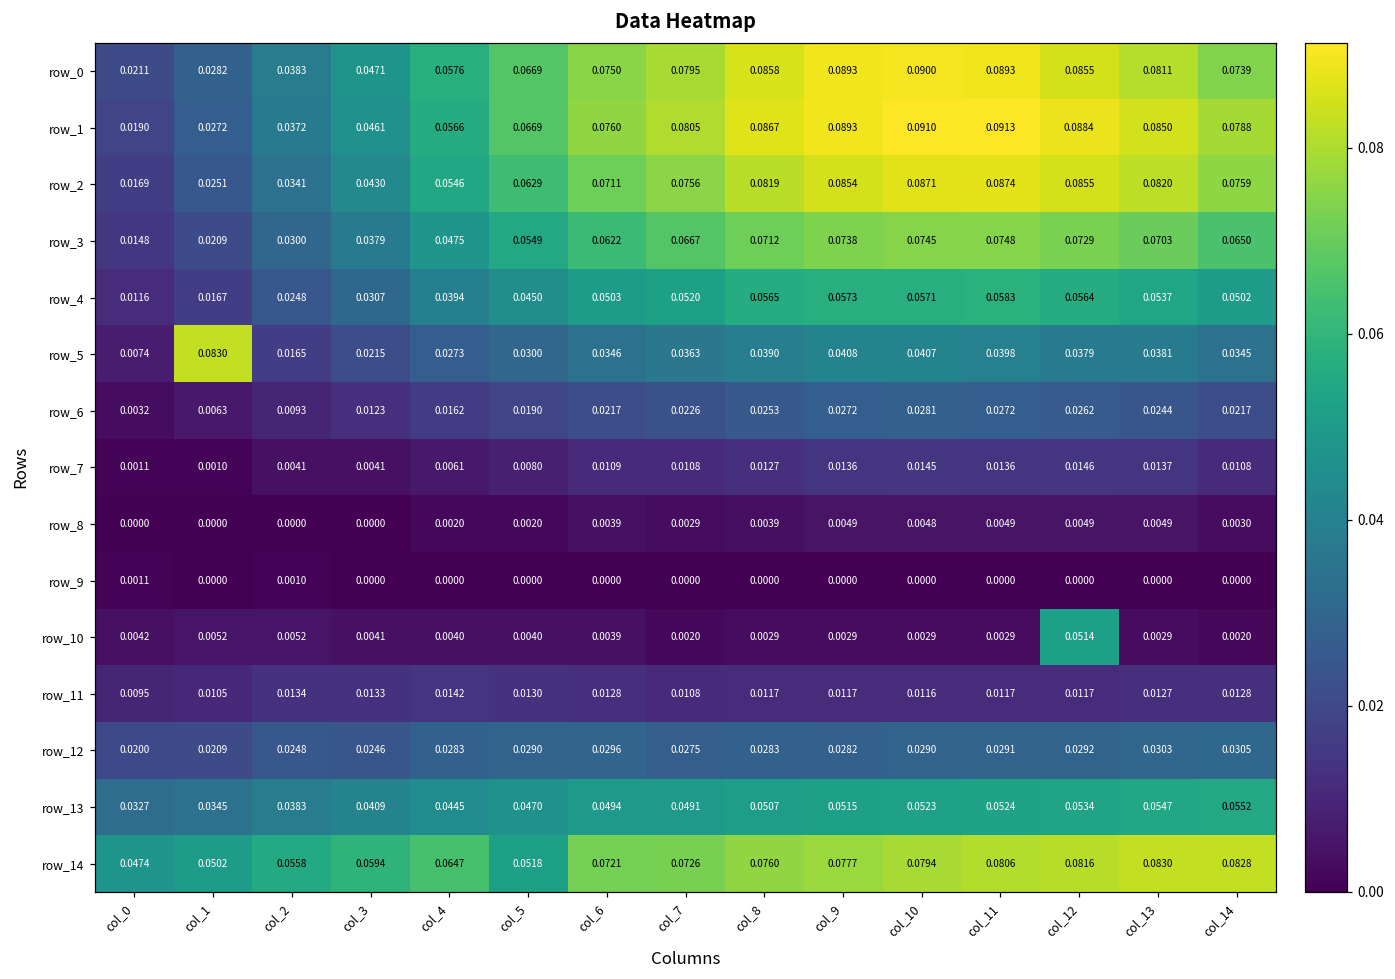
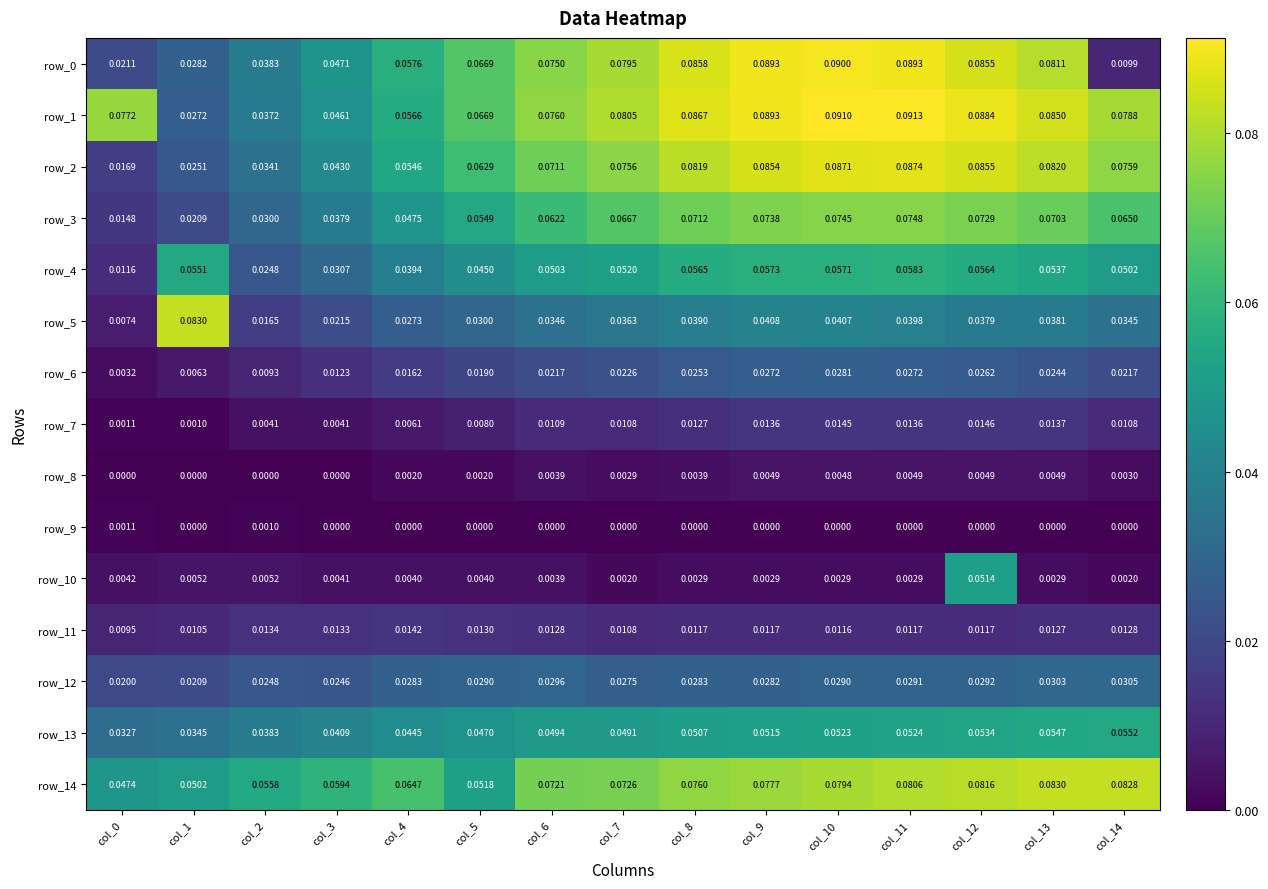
row_0, col_14: 0.0739 -> 0.0099
row_1, col_0: 0.0190 -> 0.0772
row_4, col_1: 0.0167 -> 0.0551
